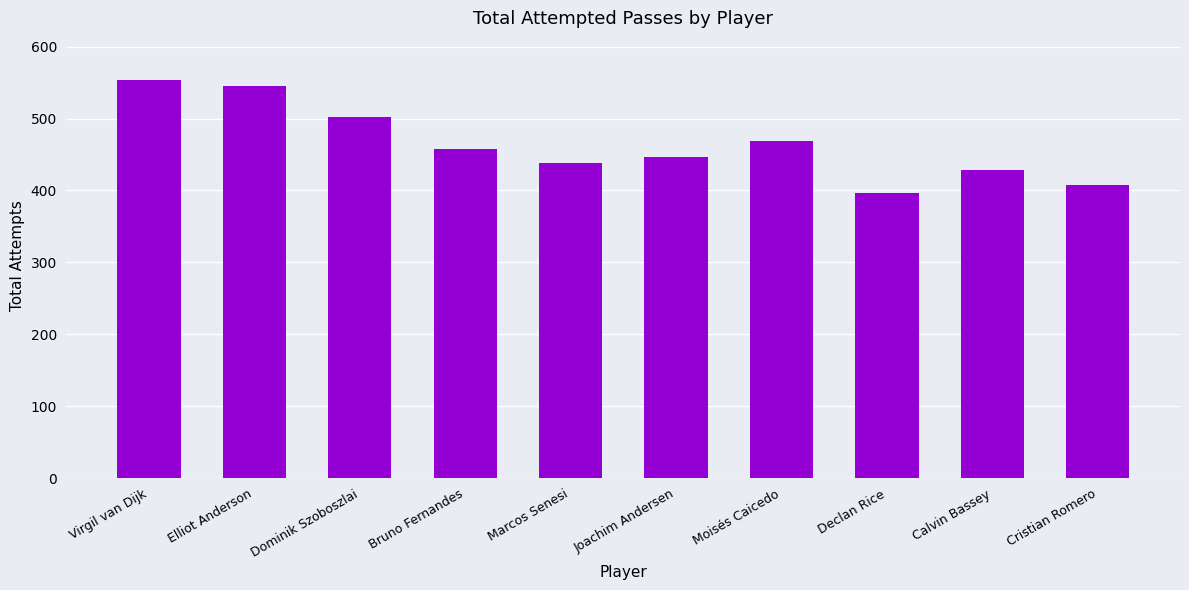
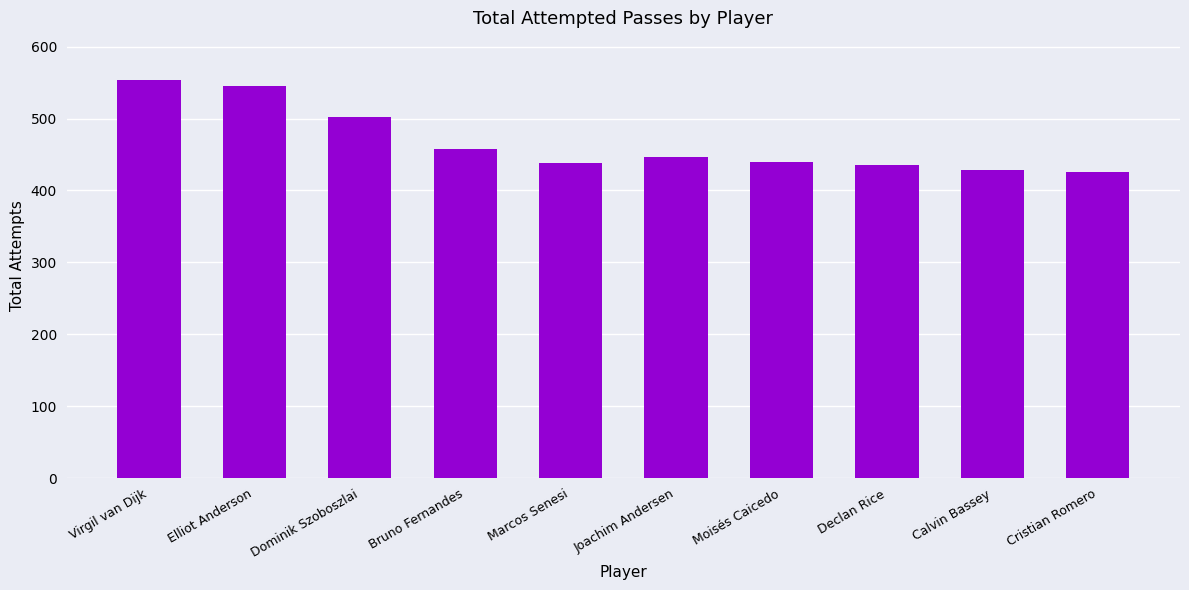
Moisés Caicedo: 470 -> 440
Declan Rice: 400 -> 440
Cristian Romero: 410 -> 430
